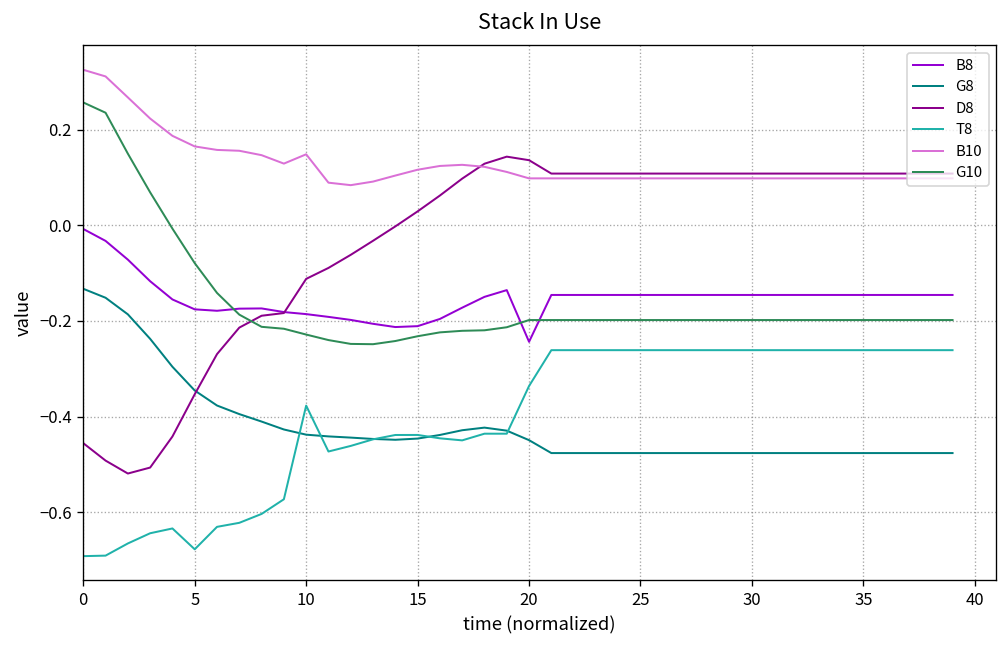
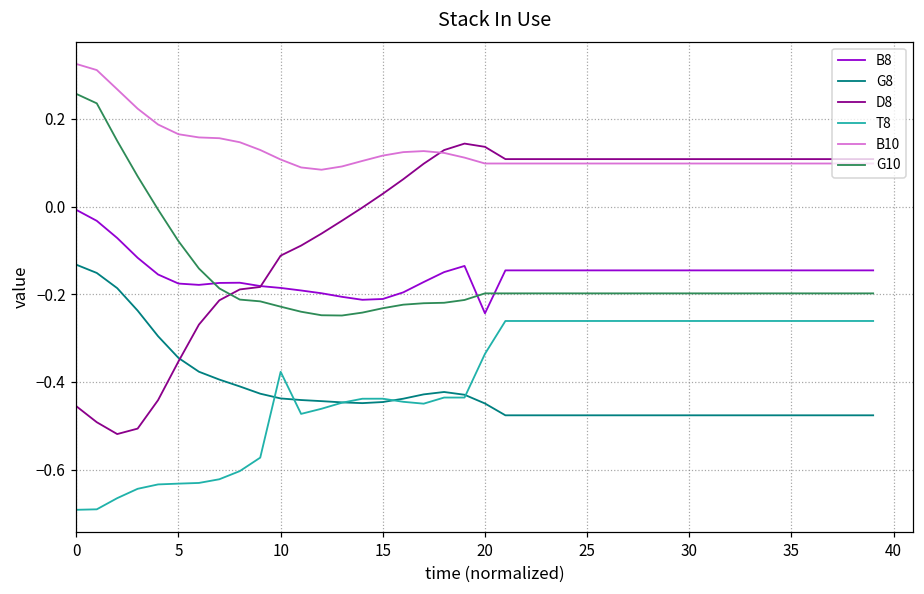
T8, 5: -0.68 -> -0.63
B10, 10: 0.15 -> 0.11
